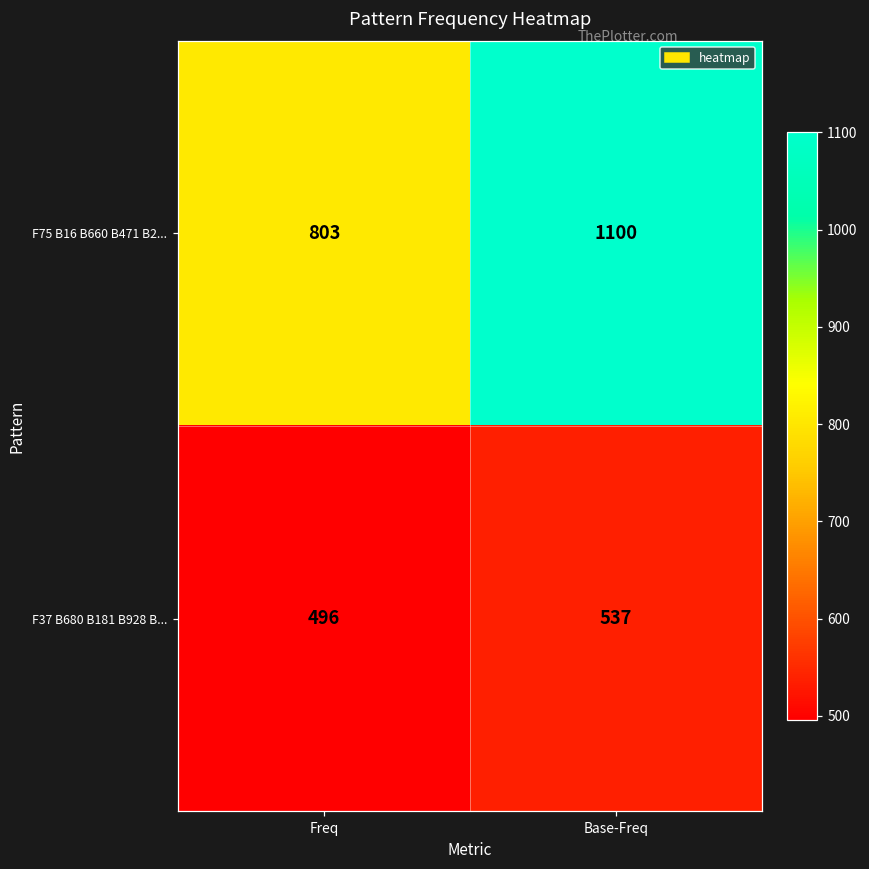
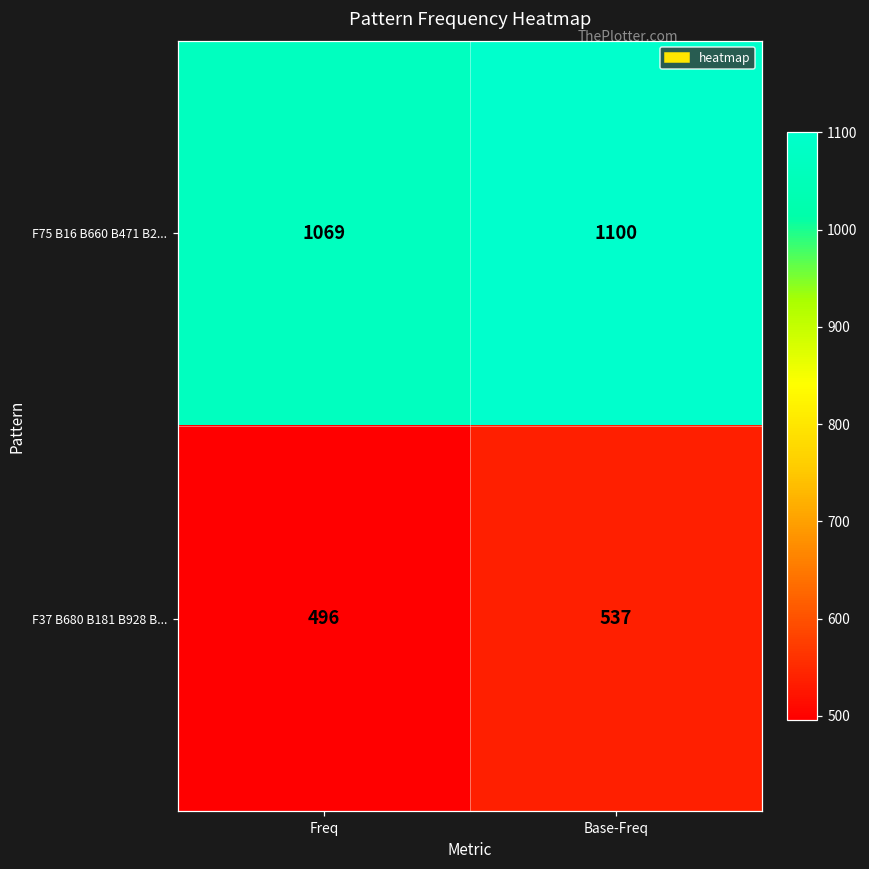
F75 B16 B660 B471 B2..., Freq: 803 -> 1069
